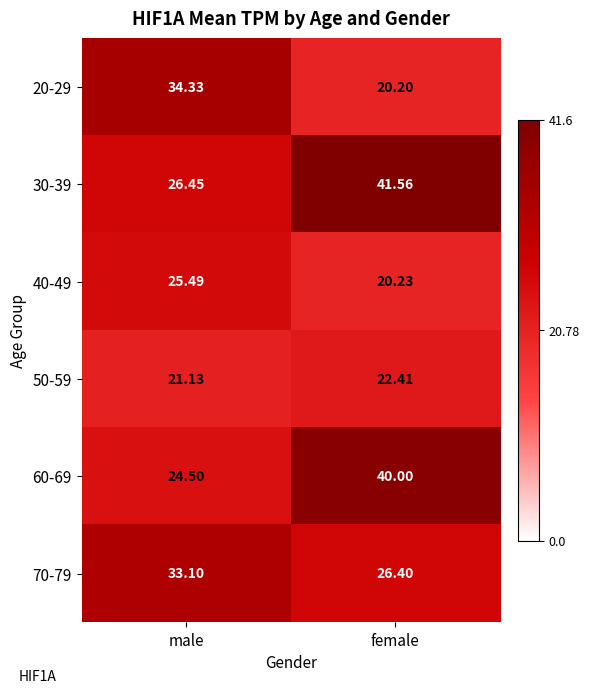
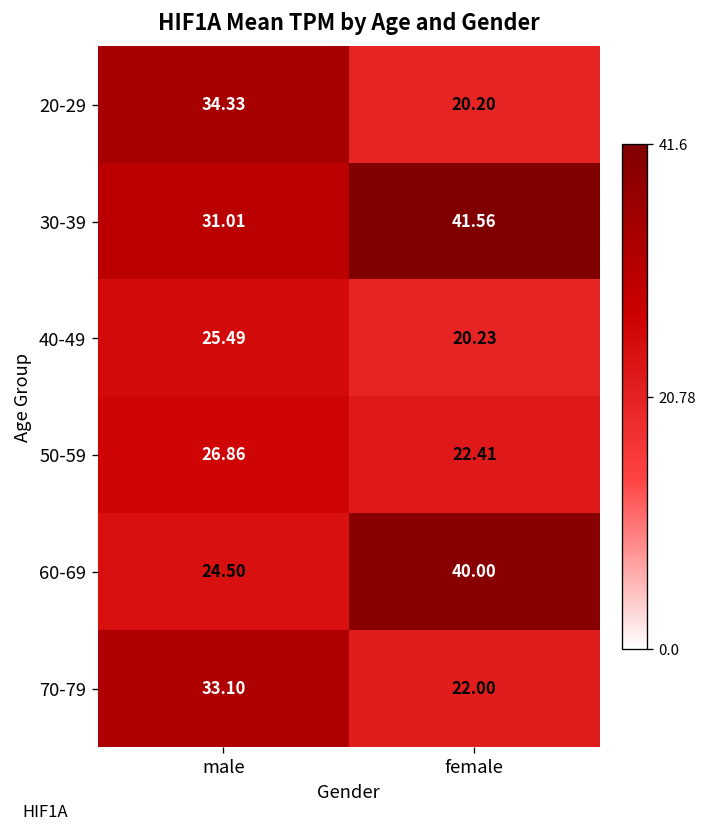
30-39, male: 26.45 -> 31.01
50-59, male: 21.13 -> 26.86
70-79, female: 26.40 -> 22.00
